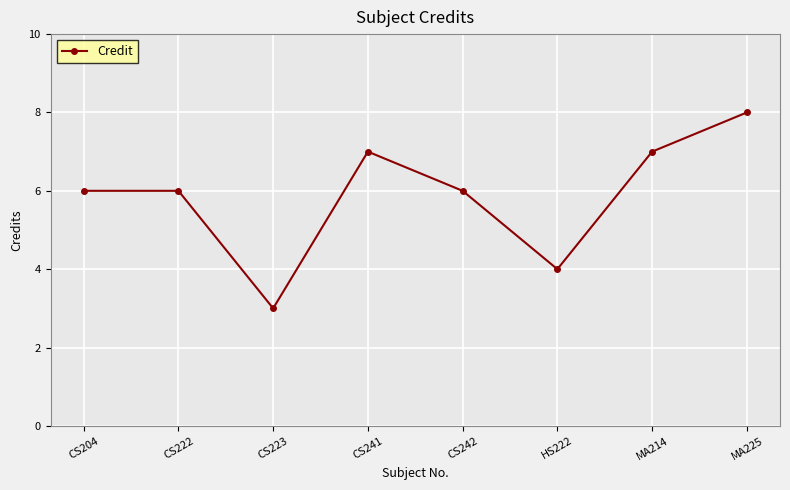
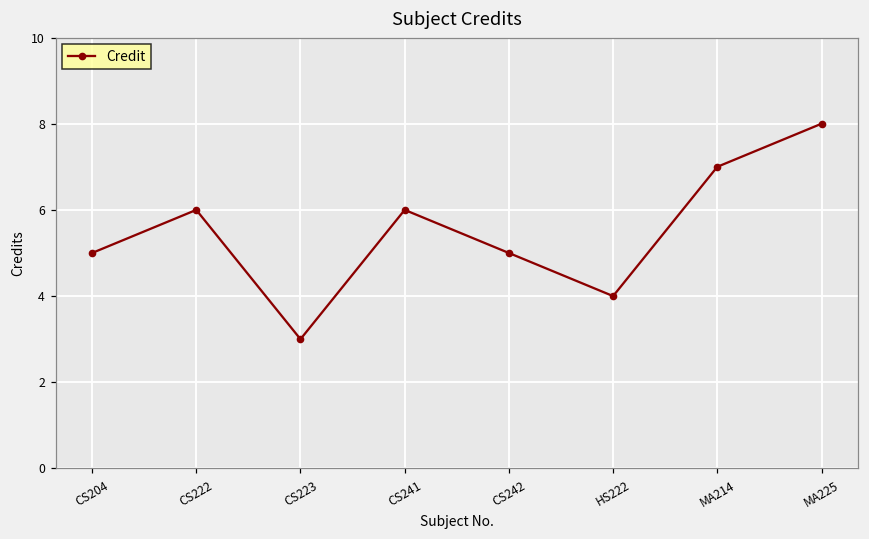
CS204: 6 -> 5
CS241: 7 -> 6
CS242: 6 -> 5
